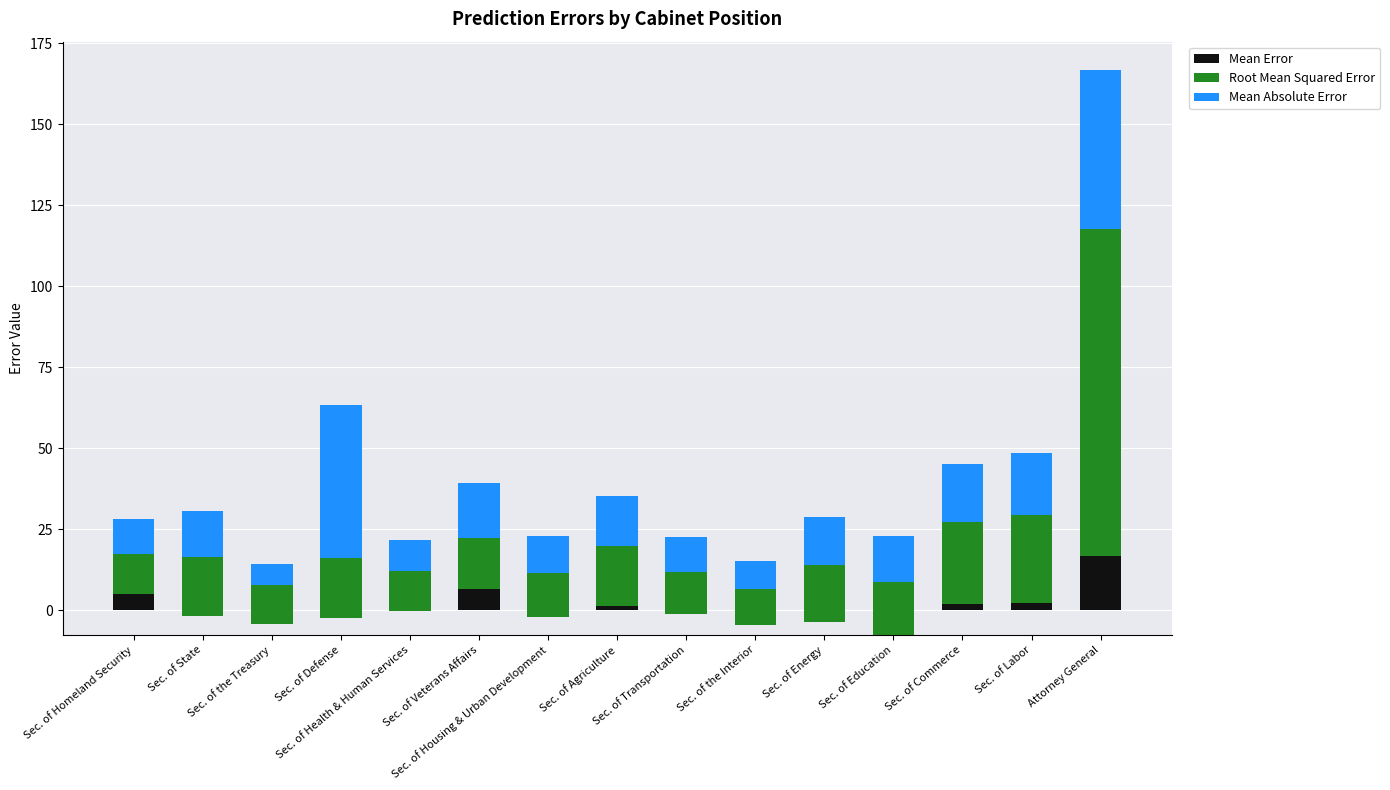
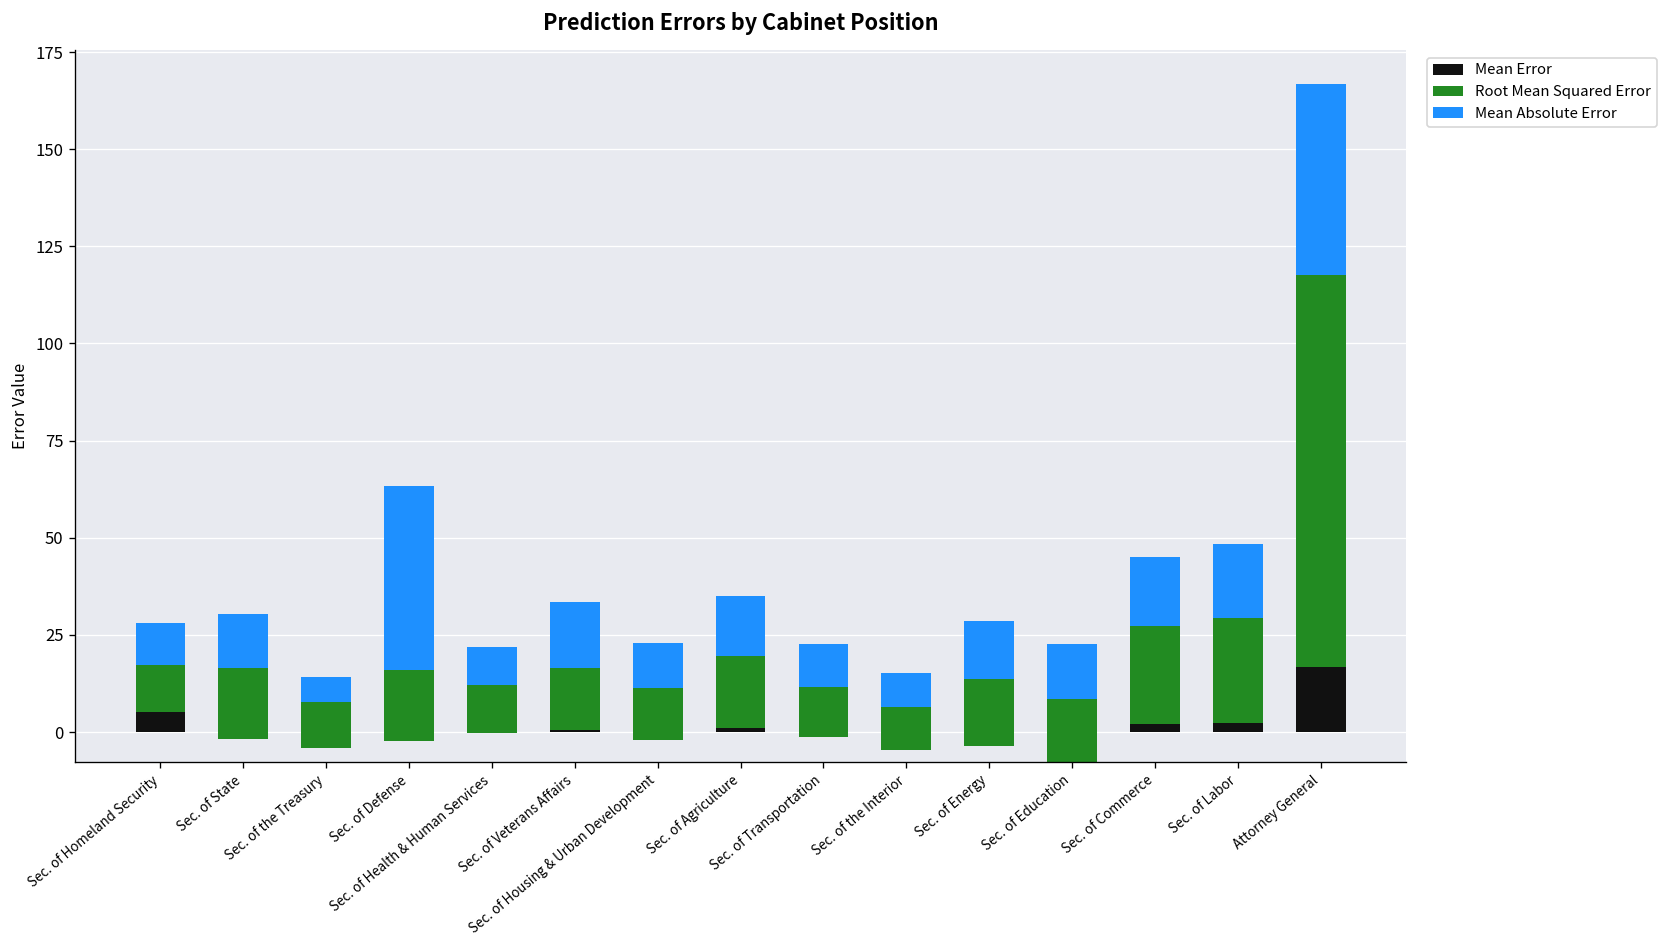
Mean Error, Sec. of Veterans Affairs: 6 -> 1
